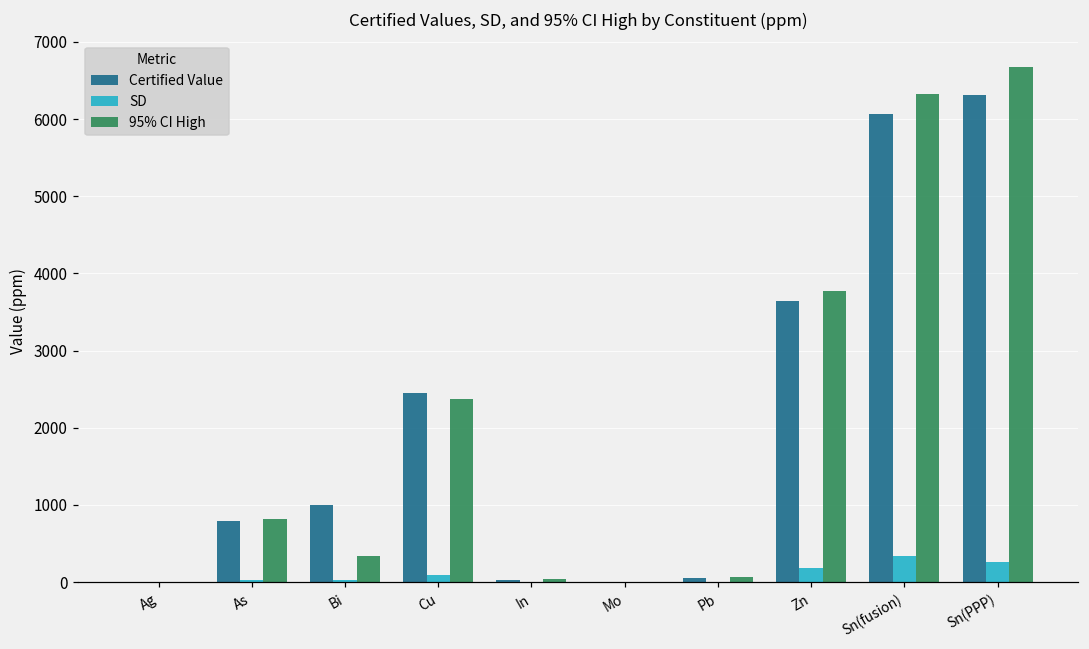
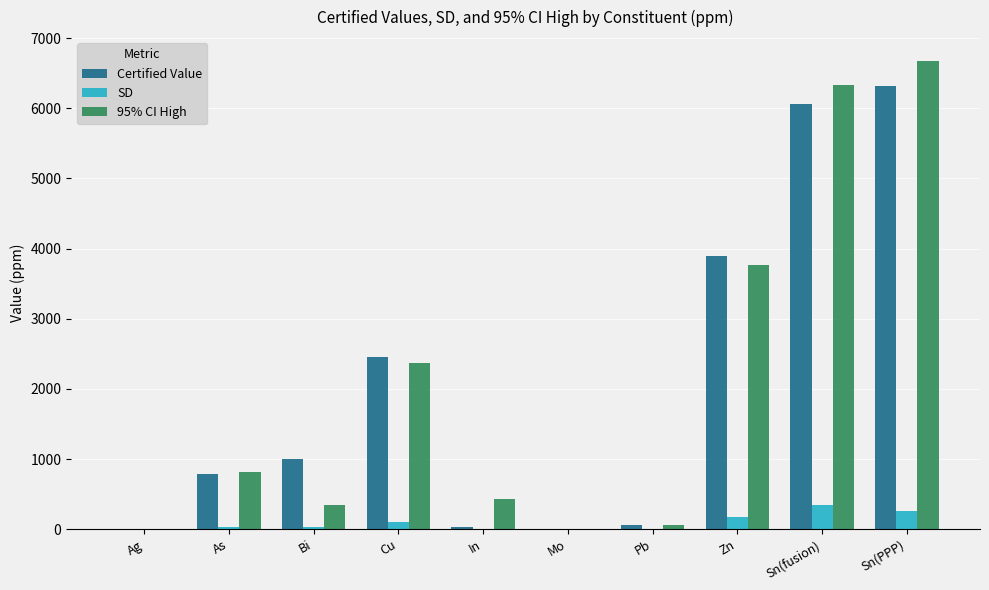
95% CI High, In: 0 -> 400
Certified Value, Zn: 3600 -> 3900
